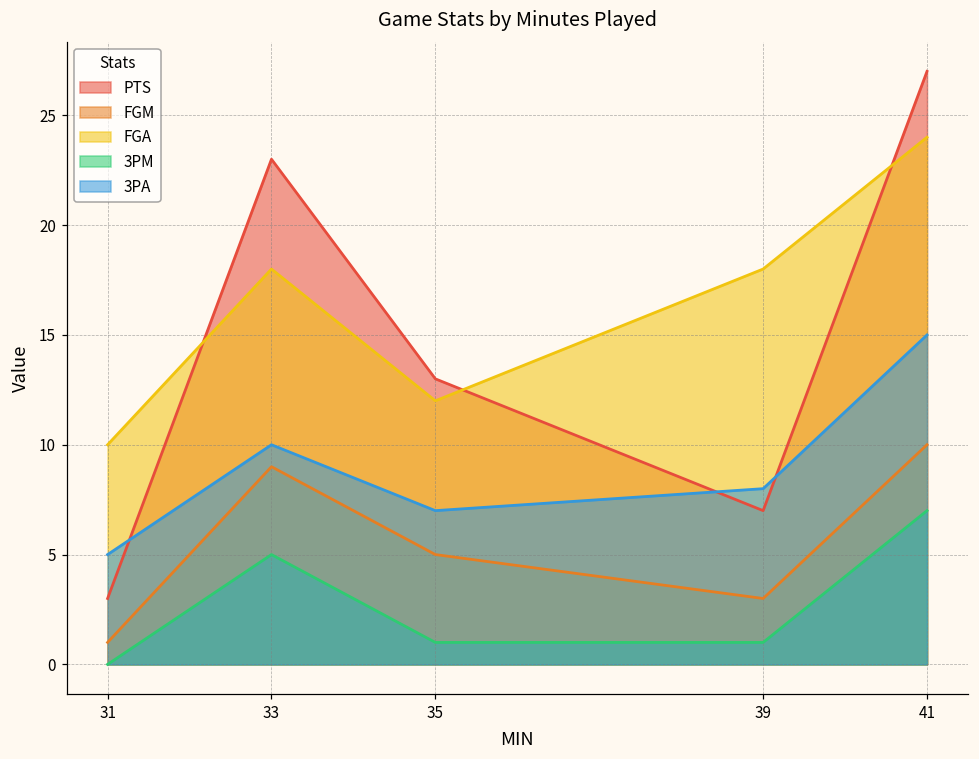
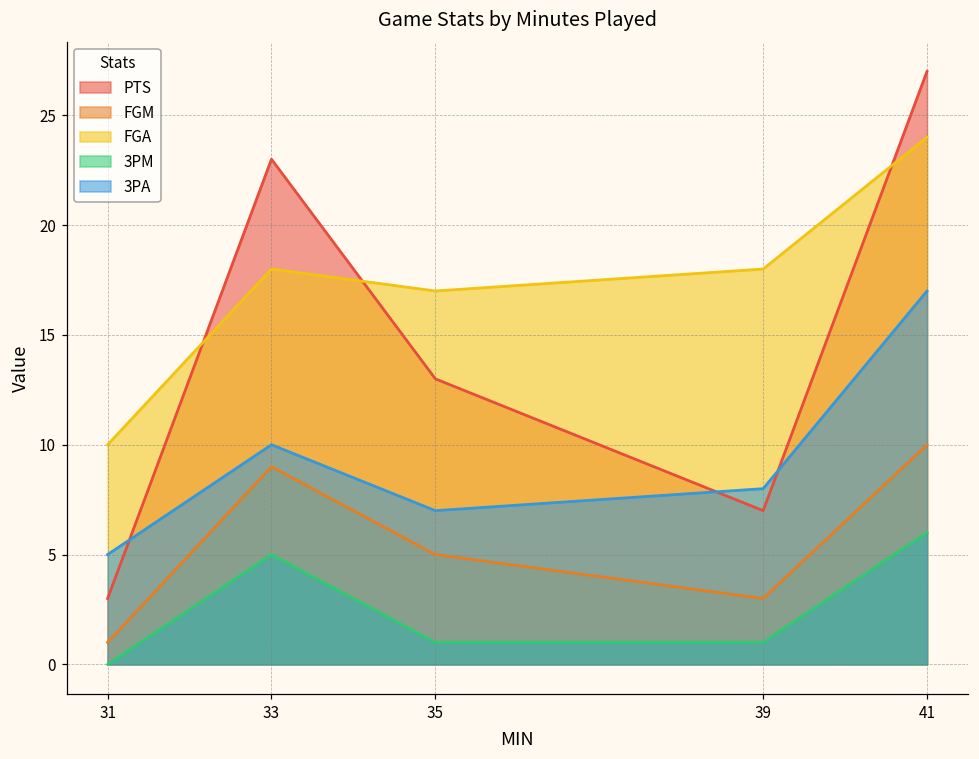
FGA, 35: 12 -> 17
3PM, 41: 7 -> 6
3PA, 41: 15 -> 17
